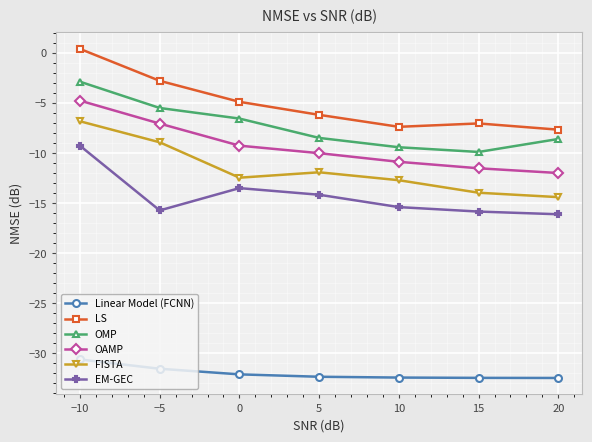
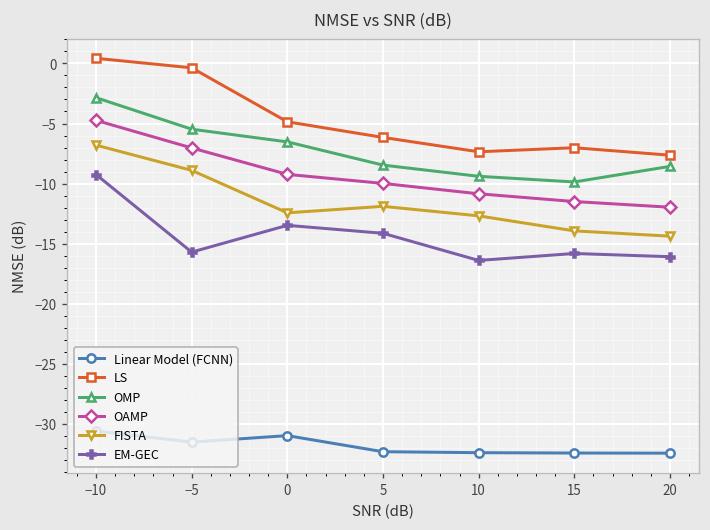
LS, −5: -2.8 -> -0.4
Linear Model (FCNN), 0: -32.1 -> -31.0
EM-GEC, 10: -15.4 -> -16.4
